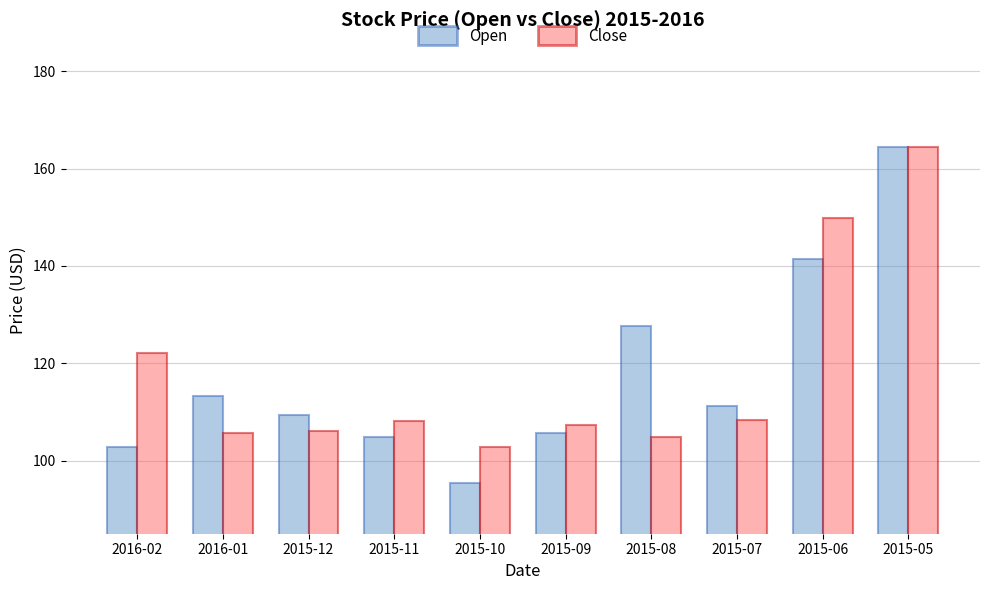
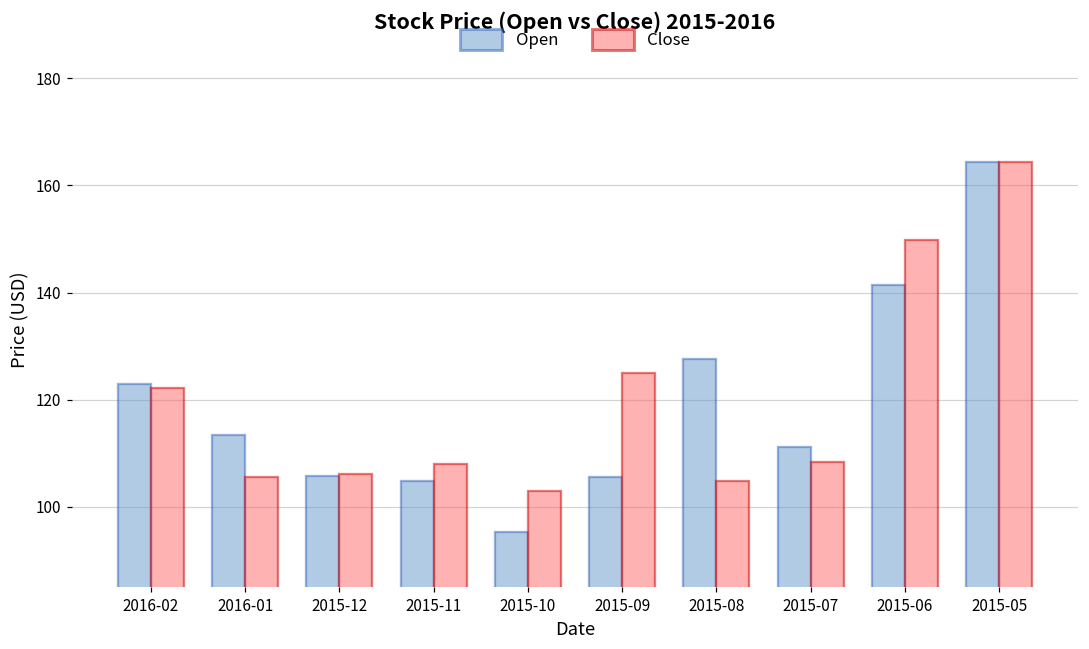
Open, 2016-02: 103 -> 123
Open, 2015-12: 109 -> 106
Close, 2015-09: 107 -> 125
